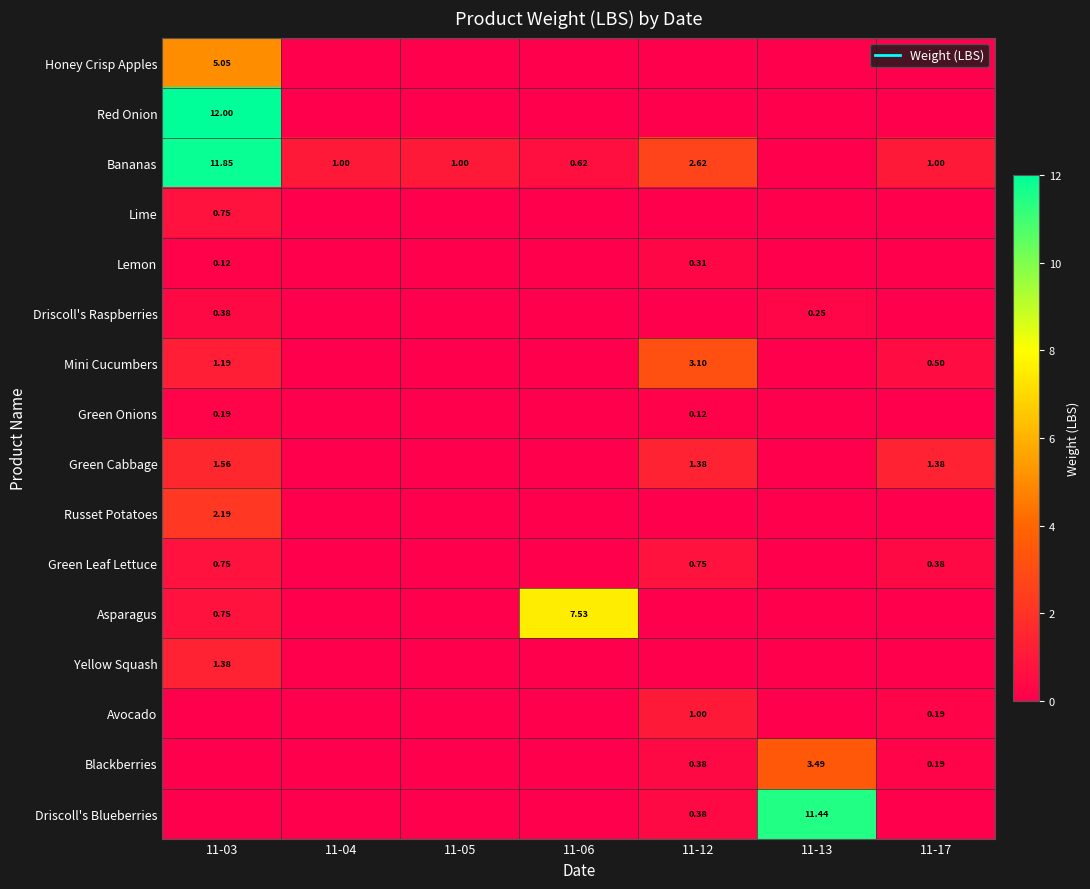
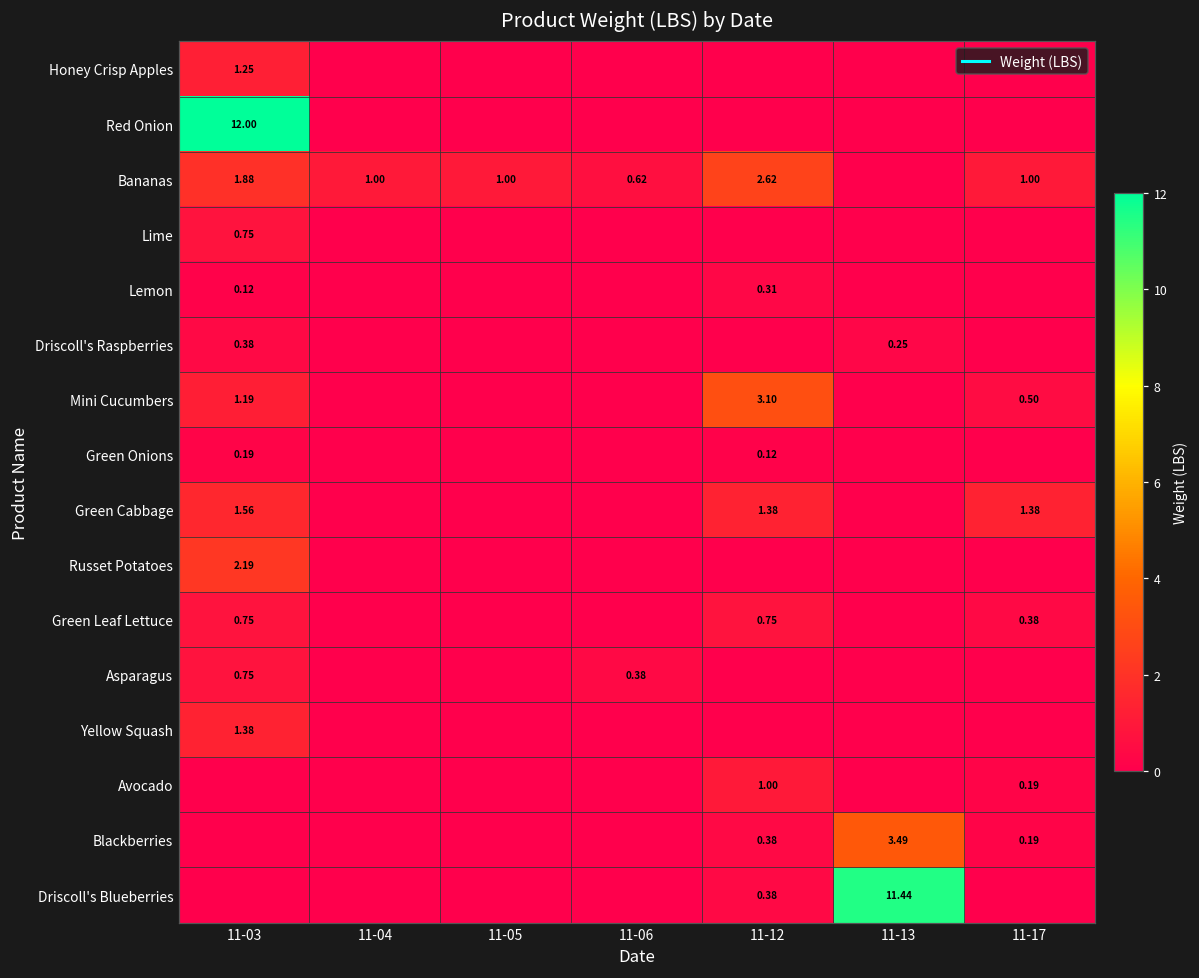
Honey Crisp Apples, 11-03: 5.05 -> 1.25
Bananas, 11-03: 11.85 -> 1.88
Asparagus, 11-06: 7.53 -> 0.38
